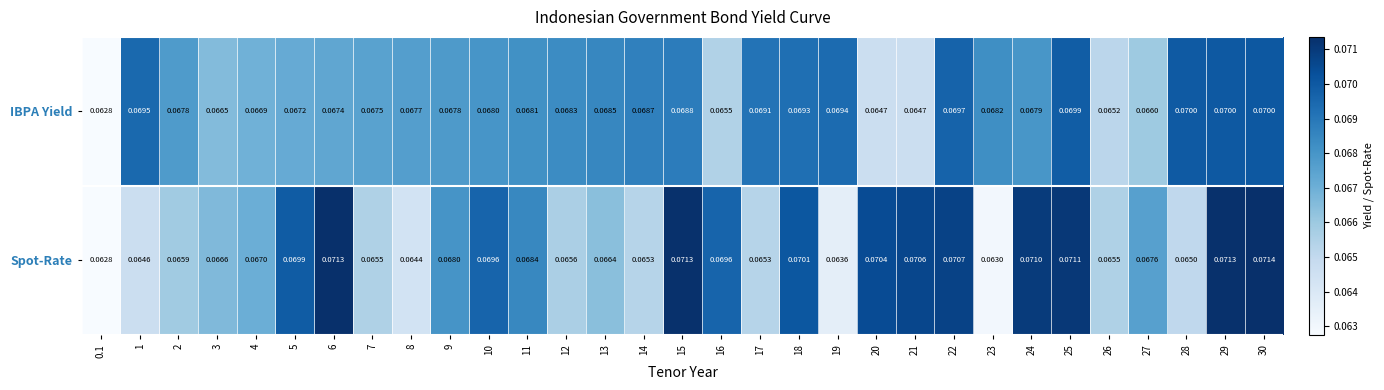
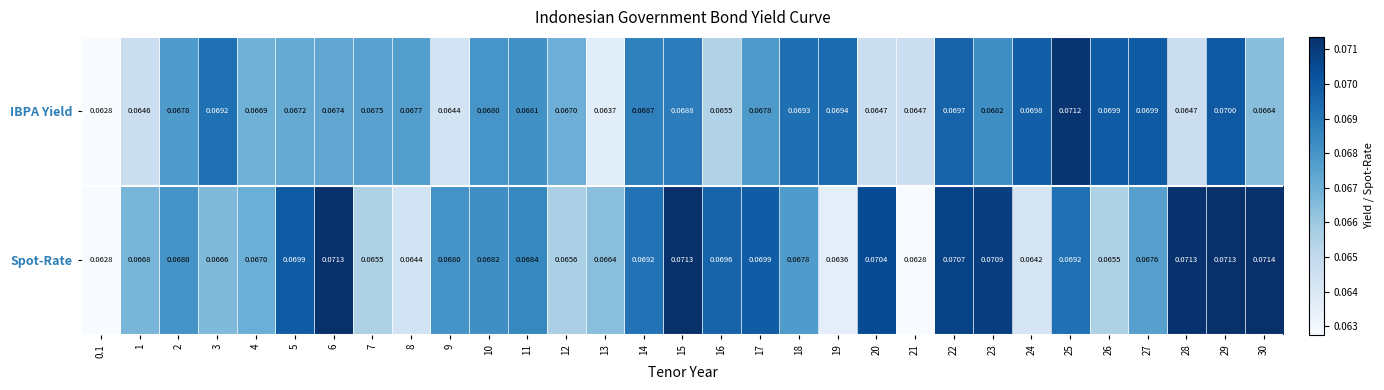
IBPA Yield, 1: 0.0695 -> 0.0646
IBPA Yield, 3: 0.0665 -> 0.0692
IBPA Yield, 9: 0.0678 -> 0.0644
IBPA Yield, 12: 0.0683 -> 0.0670
IBPA Yield, 13: 0.0685 -> 0.0637
IBPA Yield, 17: 0.0691 -> 0.0678
IBPA Yield, 24: 0.0679 -> 0.0698
IBPA Yield, 25: 0.0699 -> 0.0712
IBPA Yield, 26: 0.0652 -> 0.0699
IBPA Yield, 27: 0.0660 -> 0.0699
IBPA Yield, 28: 0.0700 -> 0.0647
IBPA Yield, 30: 0.0700 -> 0.0664
Spot-Rate, 1: 0.0646 -> 0.0668
Spot-Rate, 2: 0.0659 -> 0.0680
Spot-Rate, 10: 0.0696 -> 0.0682
Spot-Rate, 14: 0.0653 -> 0.0692
Spot-Rate, 17: 0.0653 -> 0.0699
Spot-Rate, 18: 0.0701 -> 0.0678
Spot-Rate, 21: 0.0706 -> 0.0628
Spot-Rate, 23: 0.0630 -> 0.0709
Spot-Rate, 24: 0.0710 -> 0.0642
Spot-Rate, 25: 0.0711 -> 0.0692
Spot-Rate, 28: 0.0650 -> 0.0713
